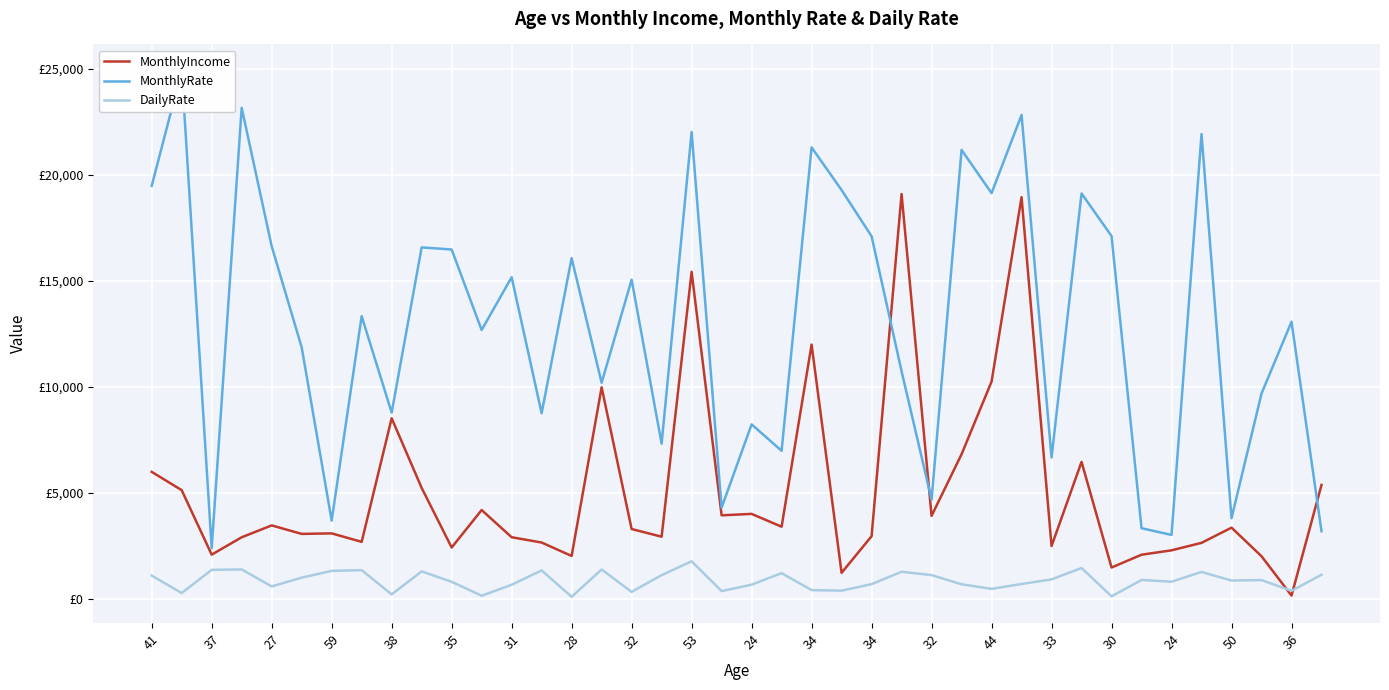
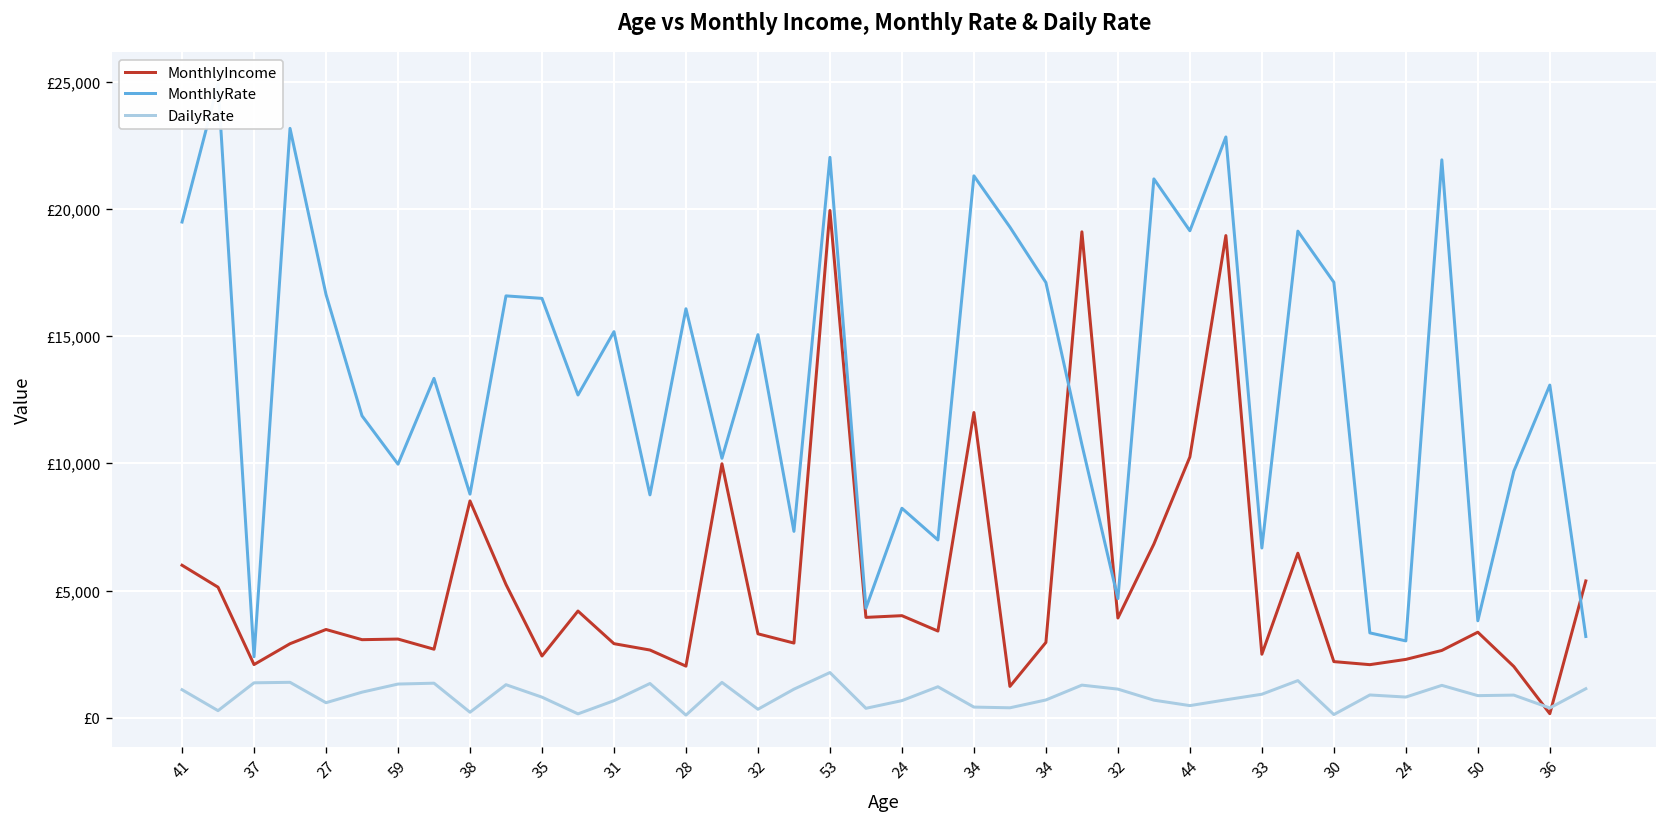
MonthlyRate, 59: £3,700 -> £10,000
MonthlyIncome, 53: £15,400 -> £19,900
MonthlyIncome, 30: £1,500 -> £2,200
